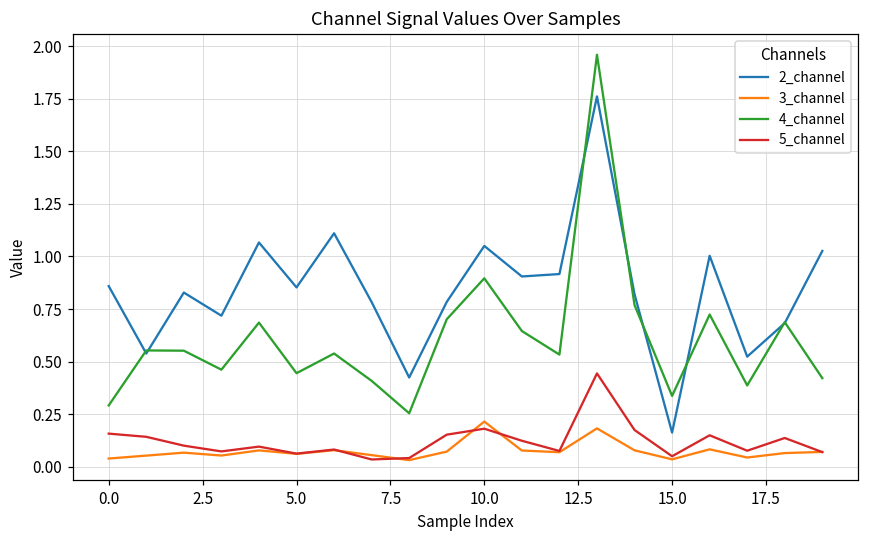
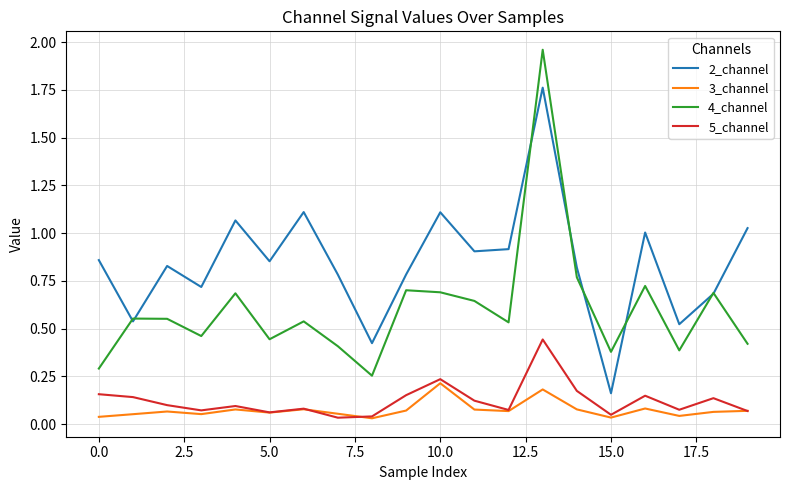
2_channel, 10.0: 1.05 -> 1.11
4_channel, 10.0: 0.90 -> 0.69
5_channel, 10.0: 0.18 -> 0.24
4_channel, 15.0: 0.34 -> 0.38
